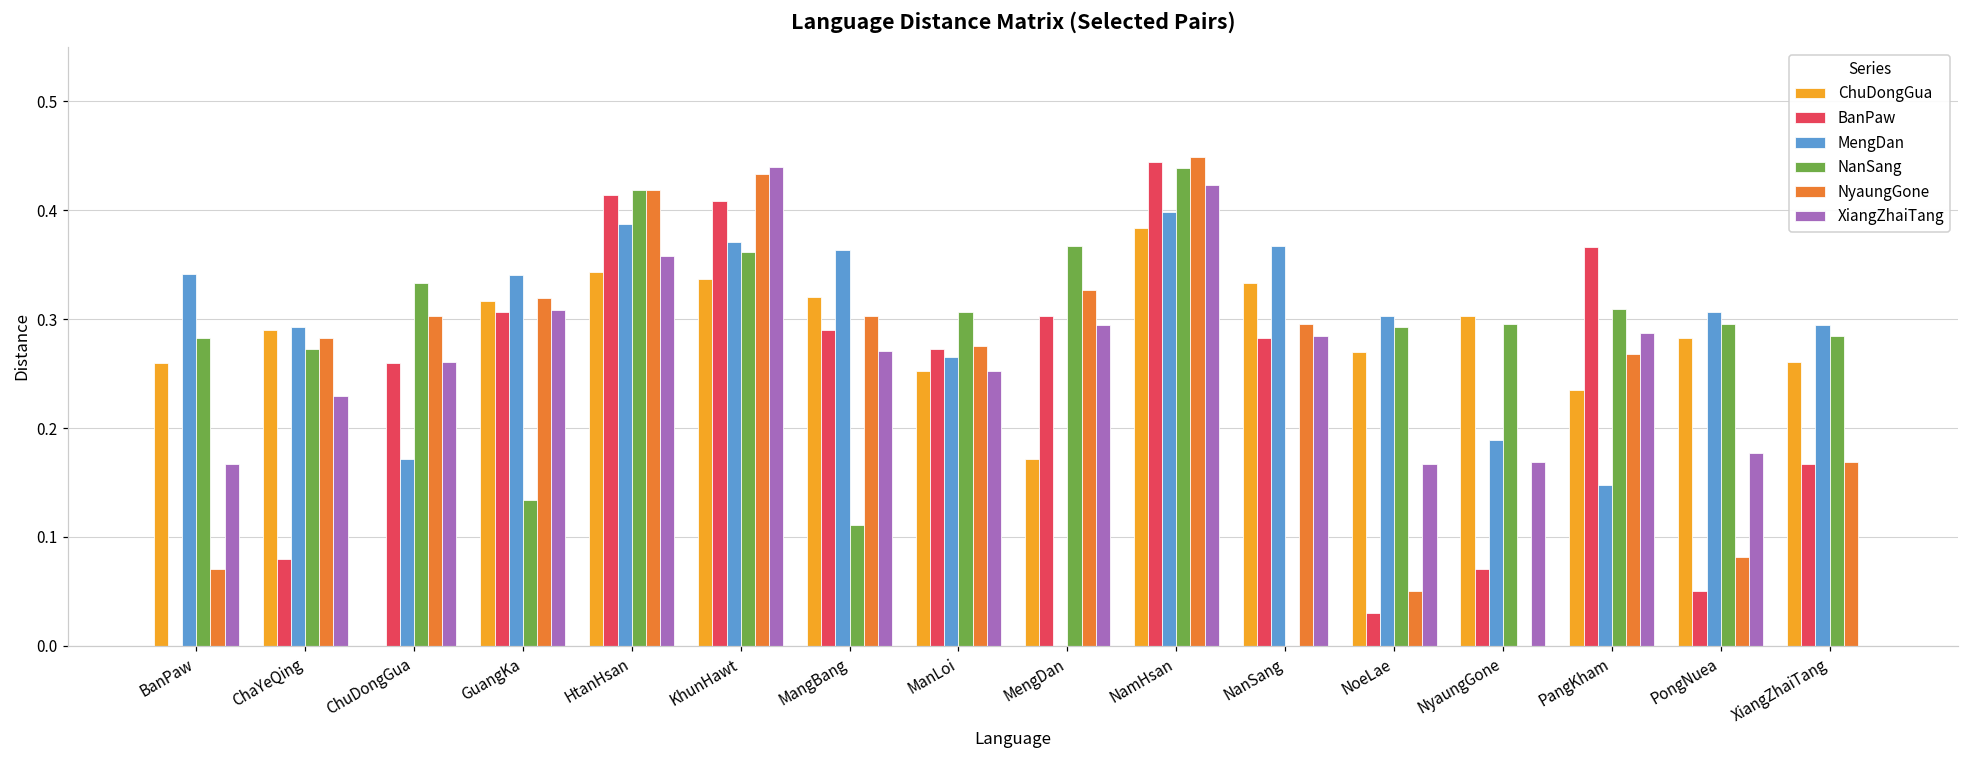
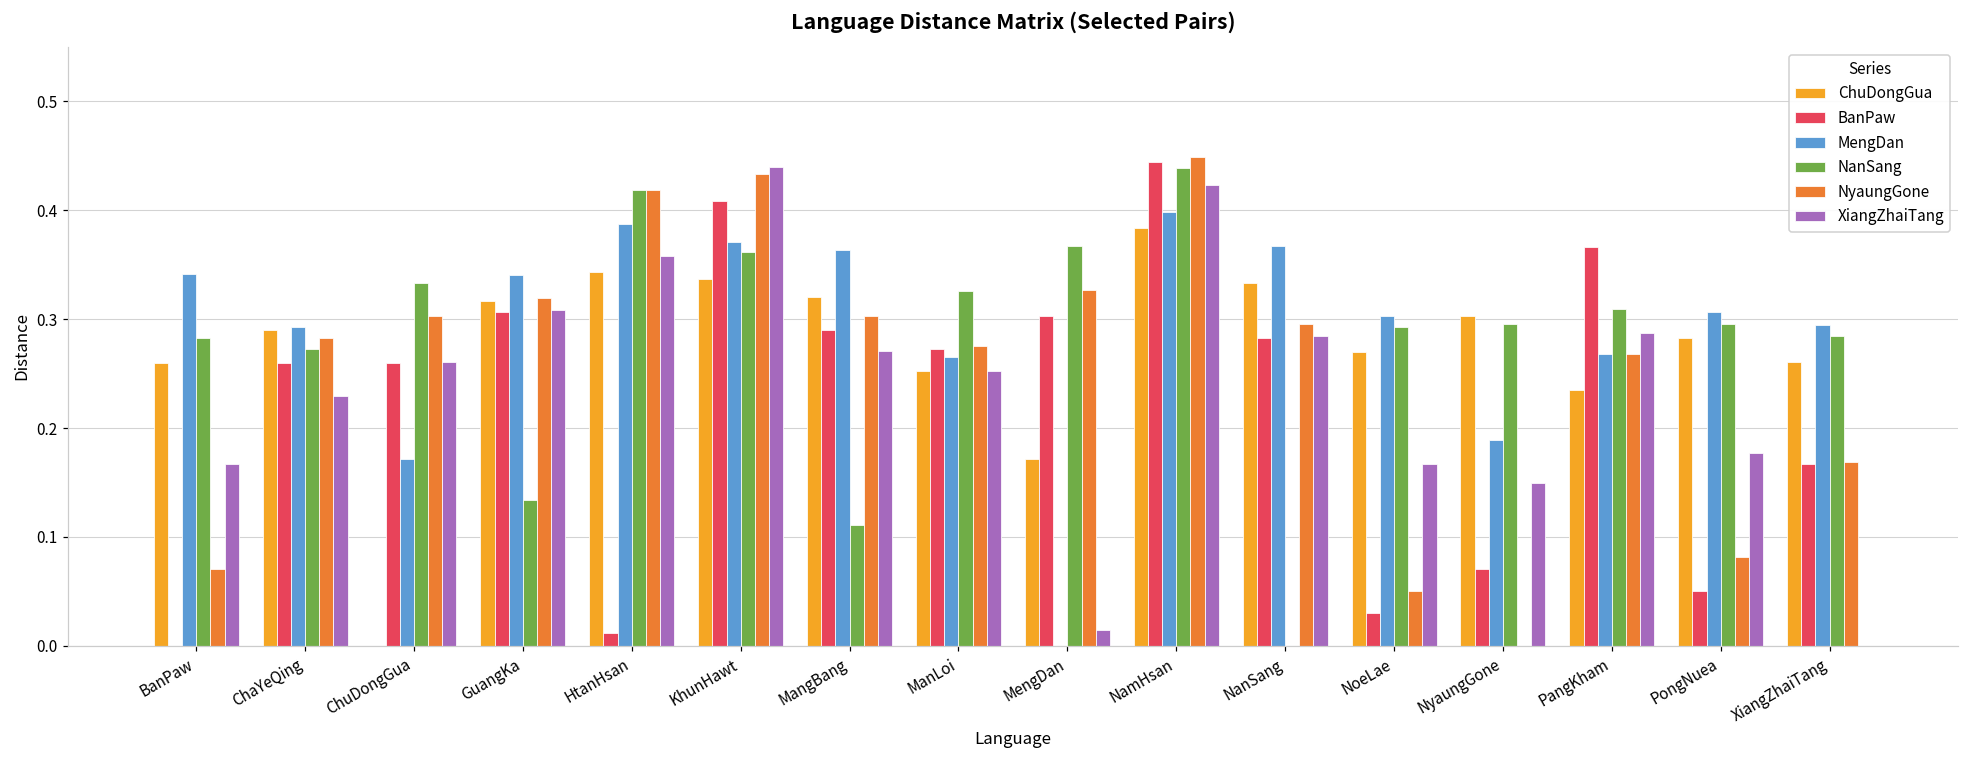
BanPaw, ChaYeQing: 0.08 -> 0.26
BanPaw, HtanHsan: 0.41 -> 0.01
NanSang, ManLoi: 0.31 -> 0.33
XiangZhaiTang, MengDan: 0.29 -> 0.01
XiangZhaiTang, NyaungGone: 0.17 -> 0.15
MengDan, PangKham: 0.15 -> 0.27
